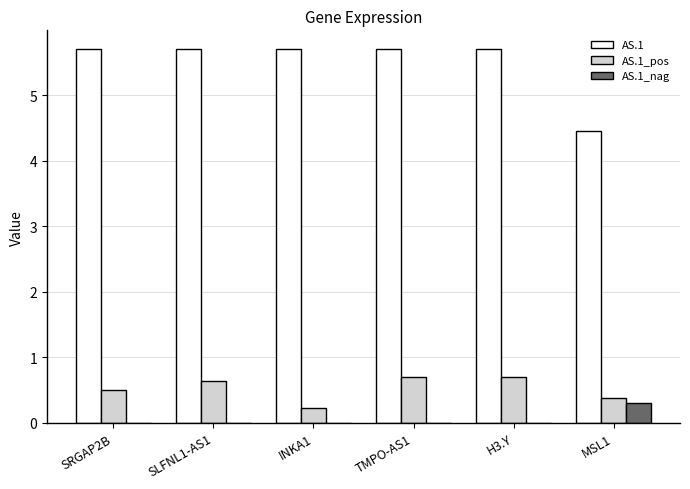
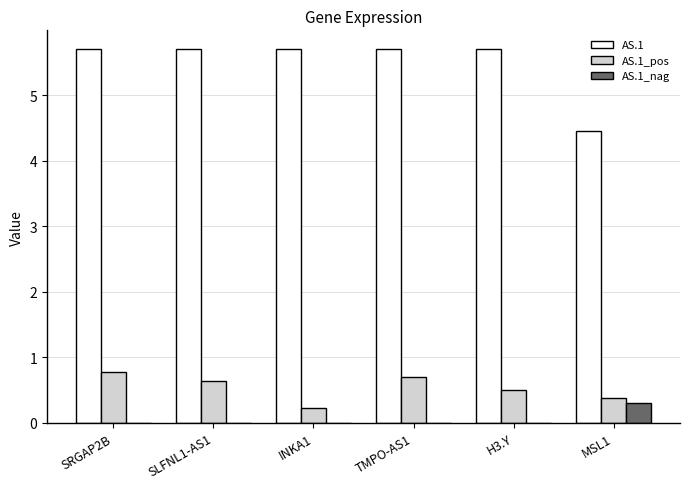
AS.1_pos, SRGAP2B: 0.5 -> 0.8
AS.1_pos, H3.Y: 0.7 -> 0.5
